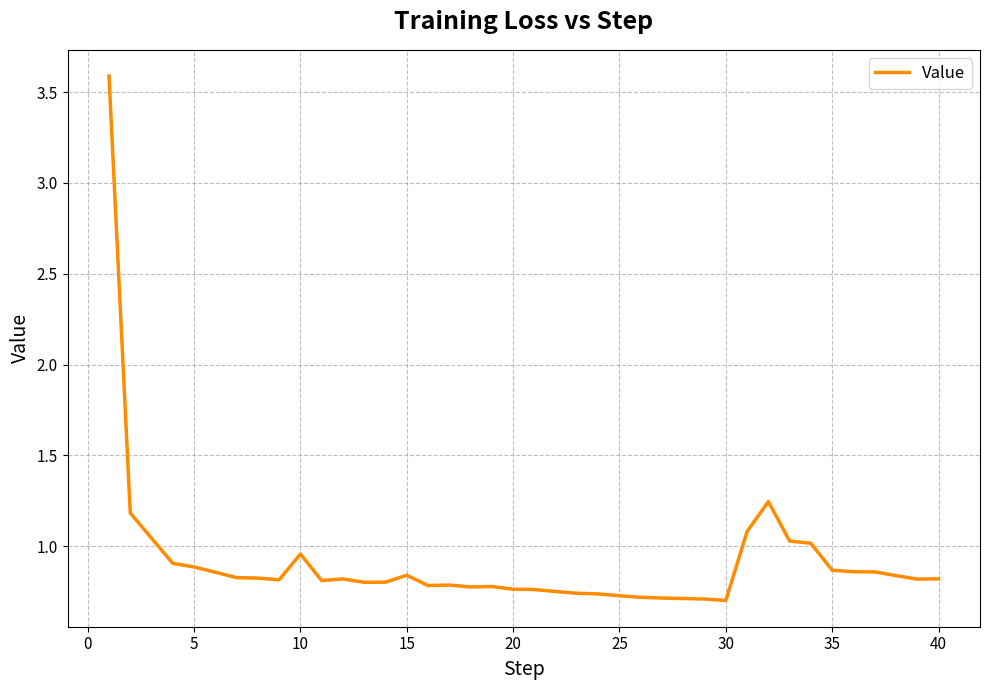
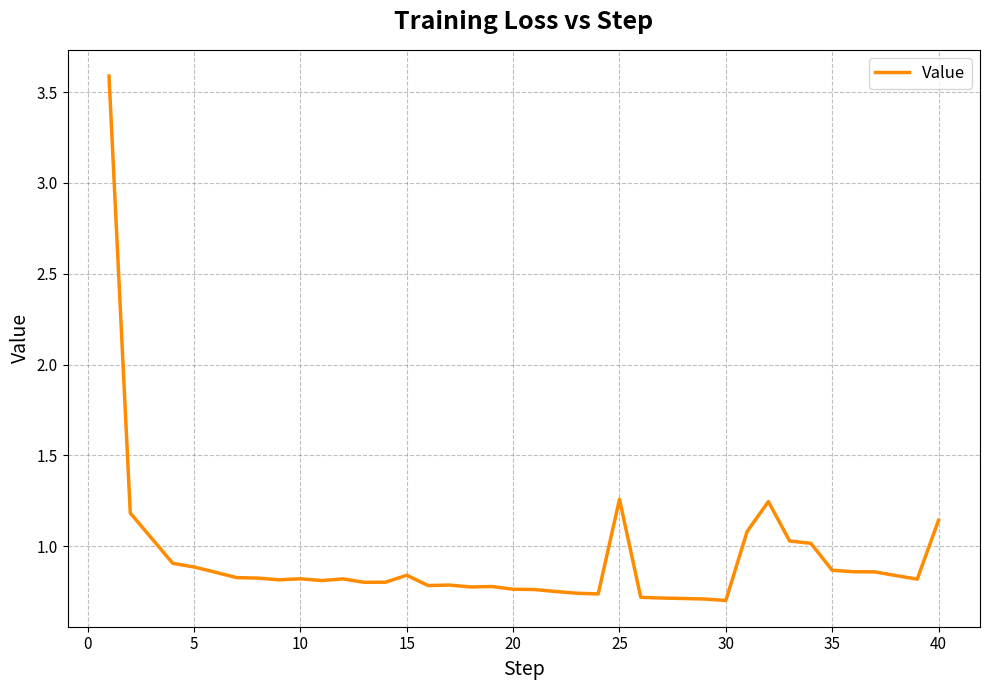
10: 0.96 -> 0.82
25: 0.73 -> 1.26
40: 0.82 -> 1.14
